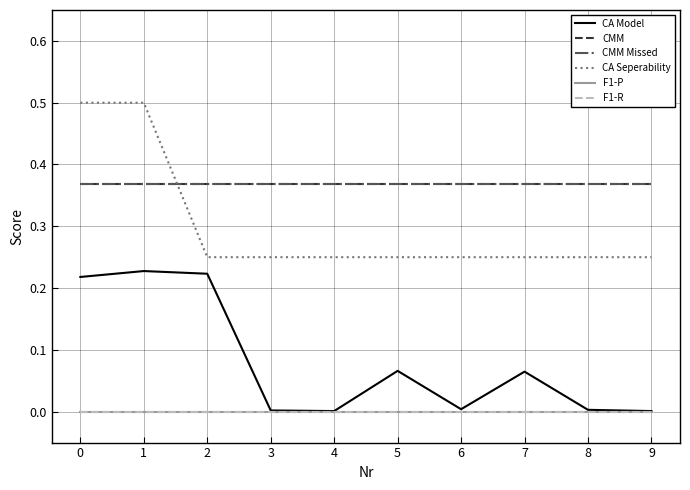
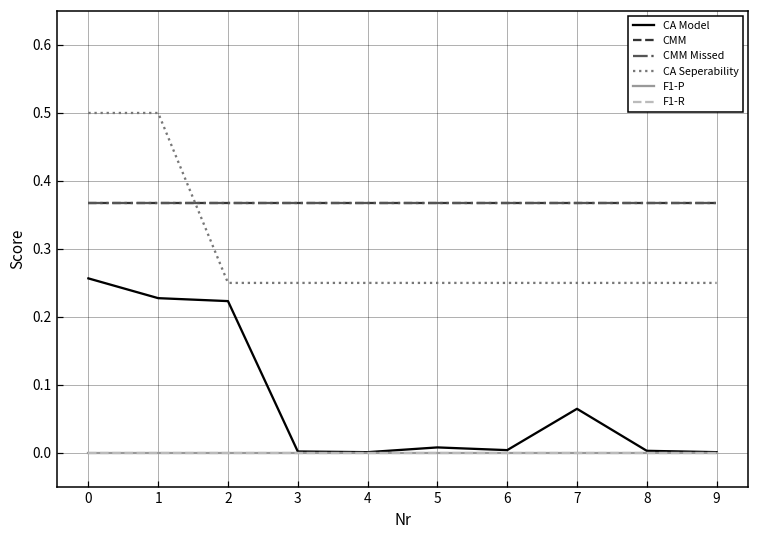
CA Model, 0: 0.22 -> 0.26
CA Model, 5: 0.07 -> 0.01
